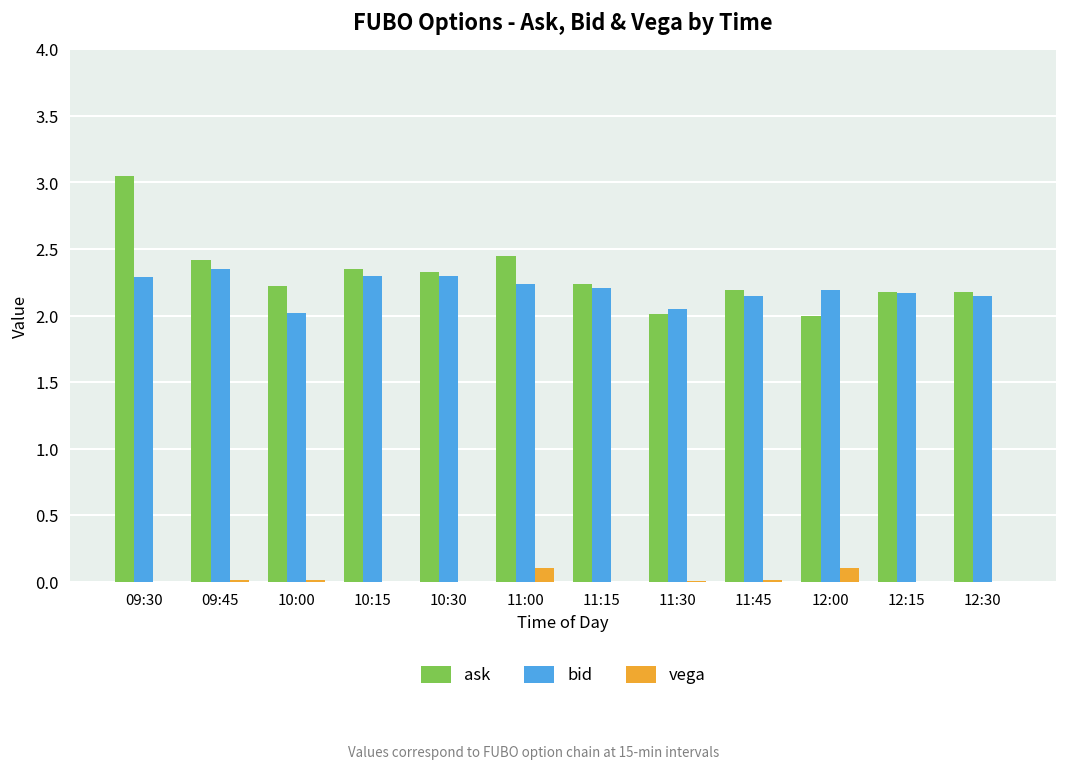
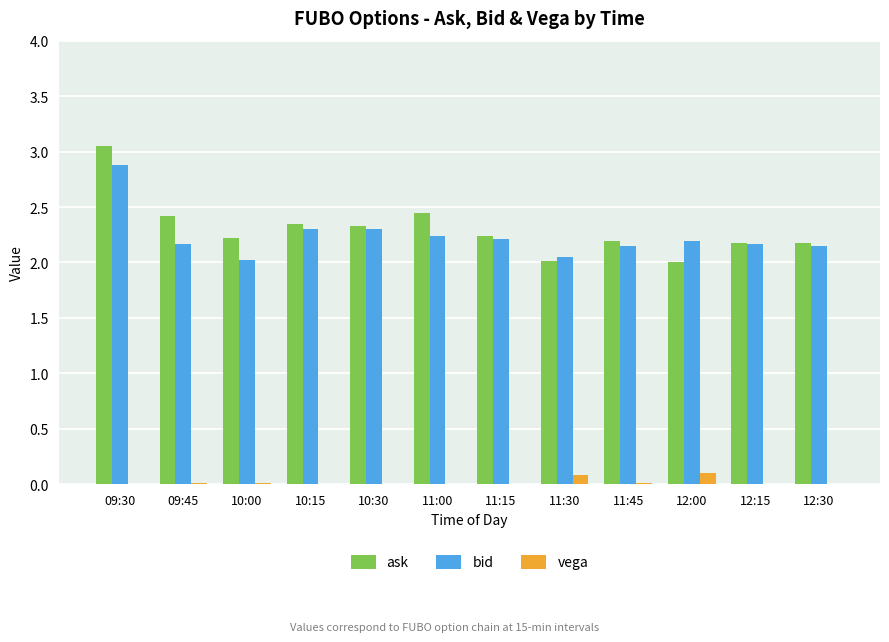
bid, 09:30: 2.29 -> 2.88
bid, 09:45: 2.35 -> 2.17
vega, 11:00: 0.1 -> 0.0
vega, 11:30: 0.01 -> 0.09
